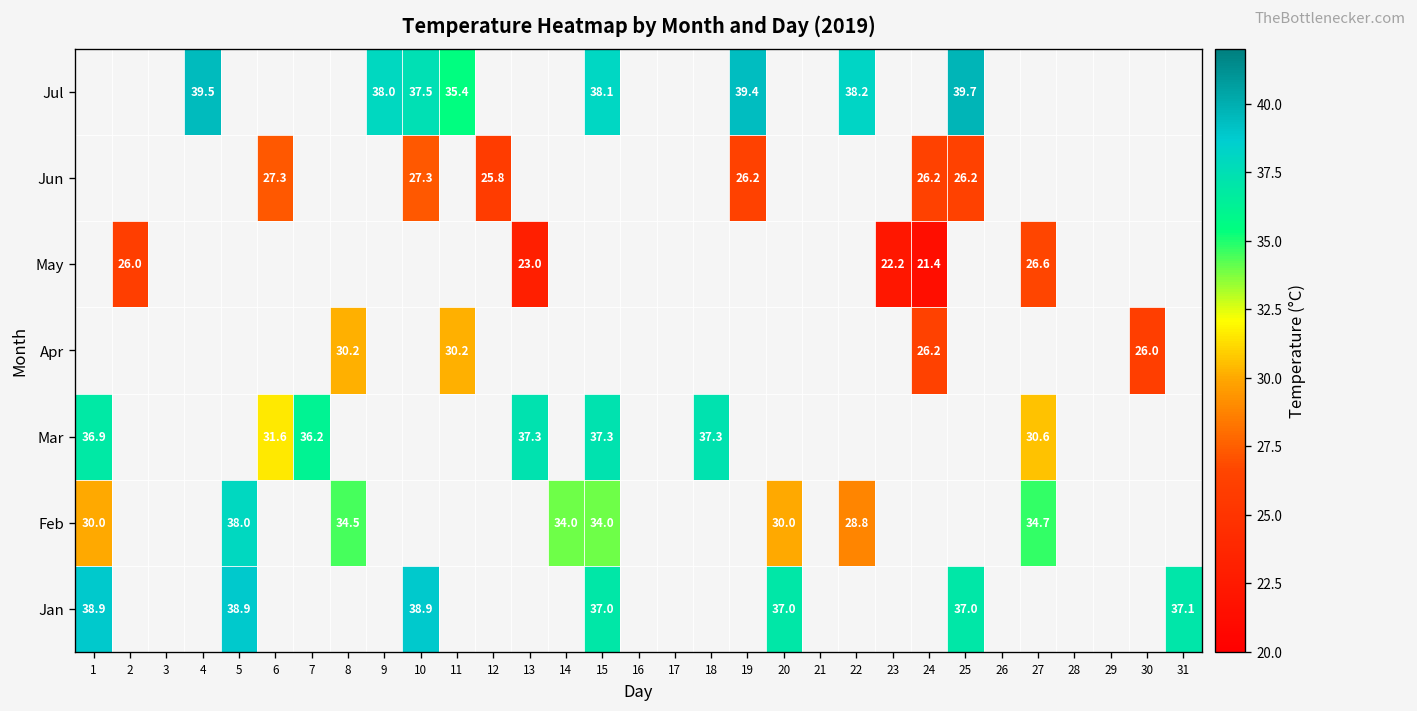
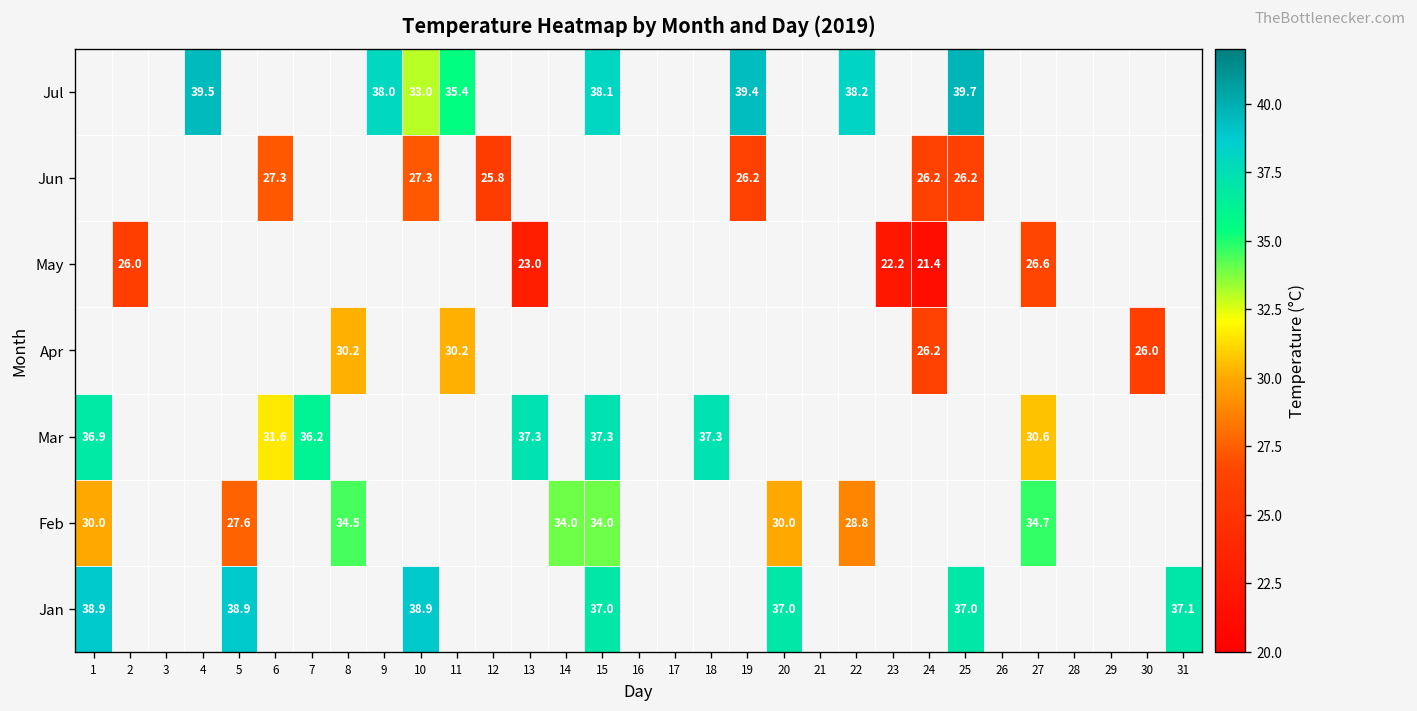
Jul, 10: 37.5 -> 33.0
Feb, 5: 38.0 -> 27.6
